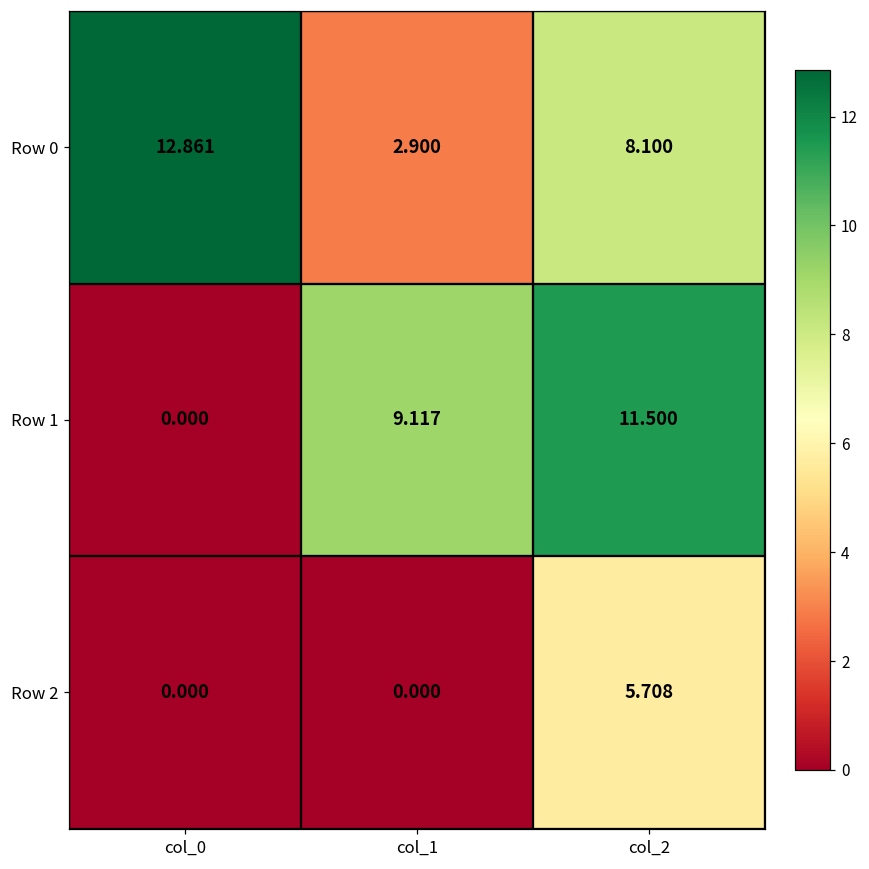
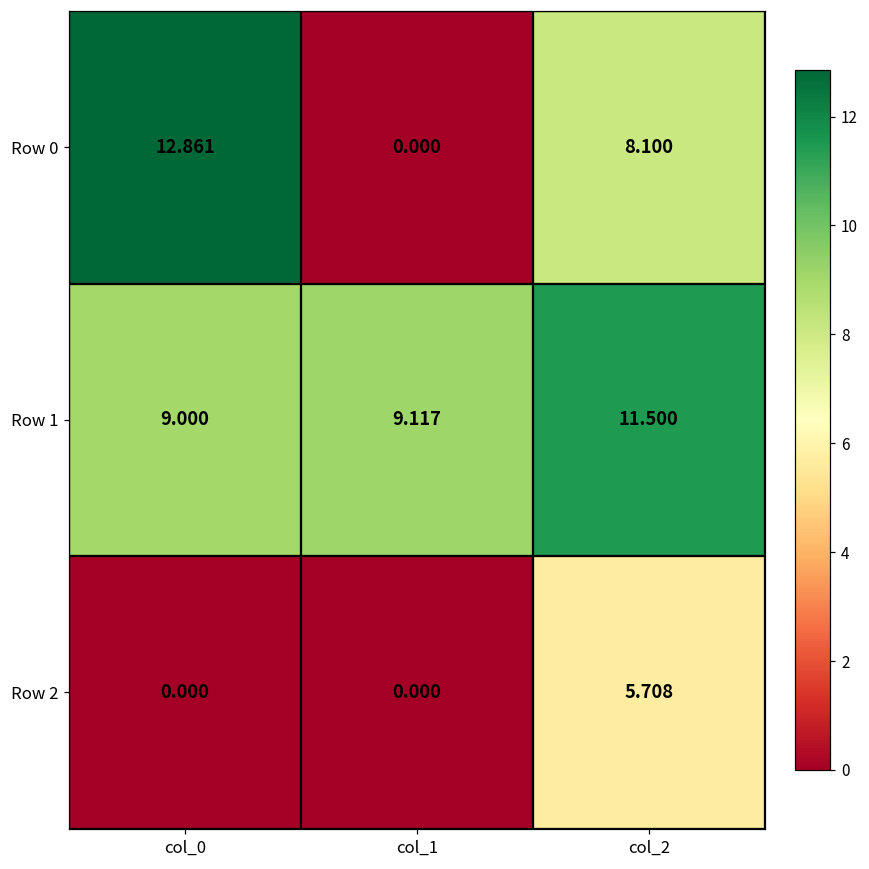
Row 0, col_1: 2.900 -> 0.000
Row 1, col_0: 0.000 -> 9.000
